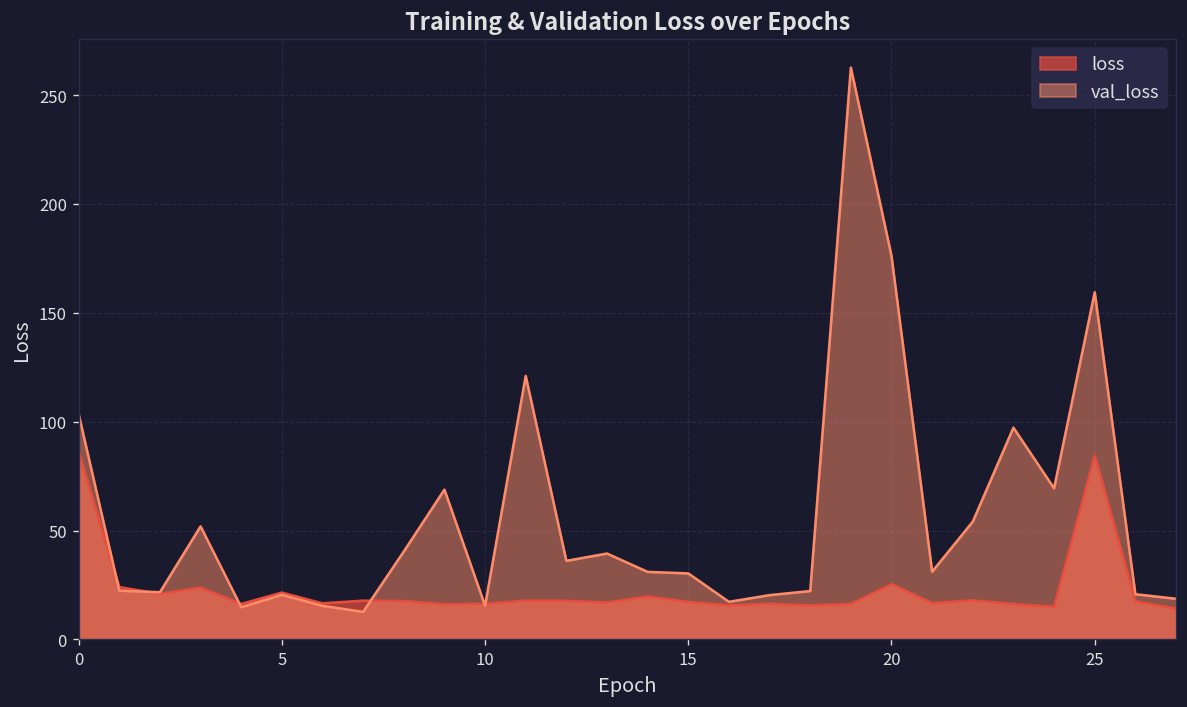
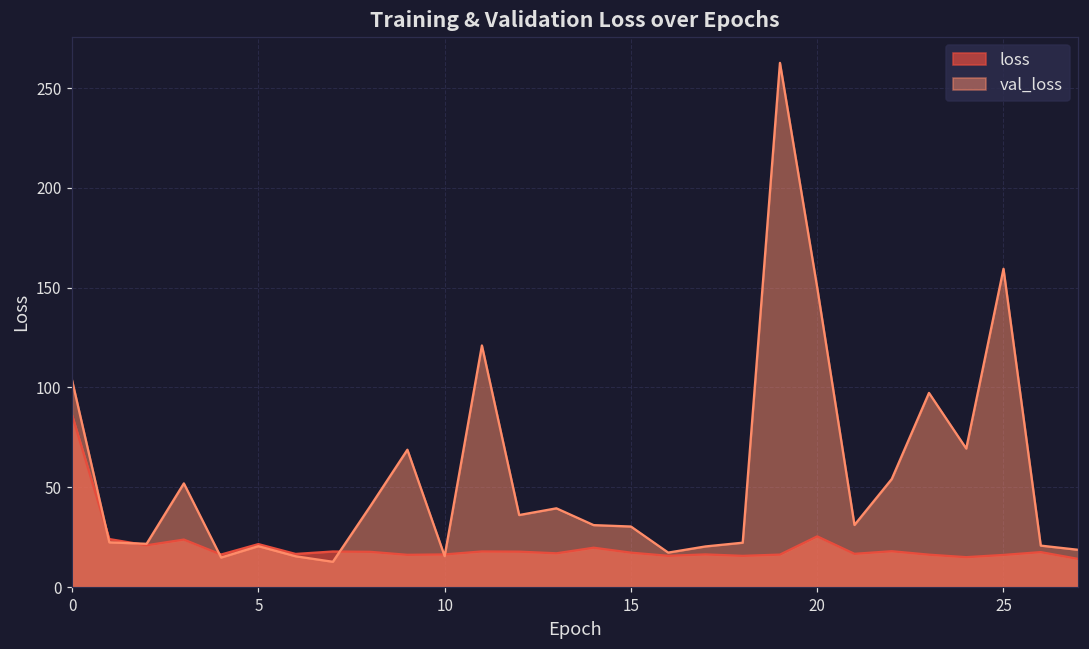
val_loss, 20: 176 -> 150
loss, 25: 84 -> 16
